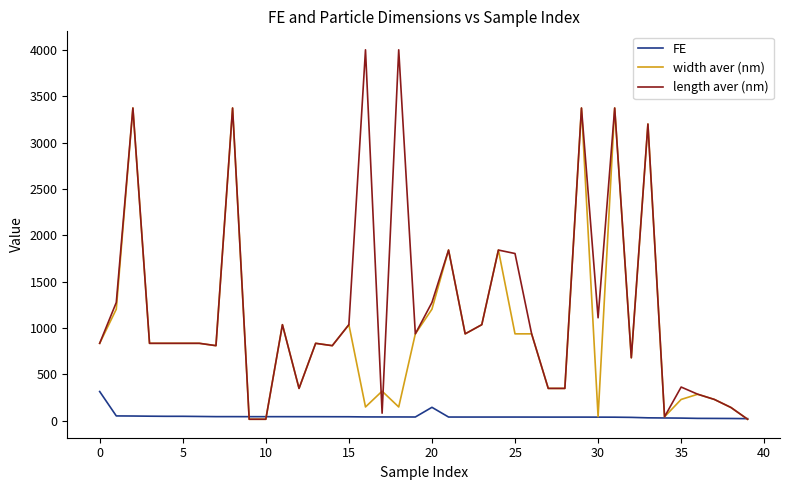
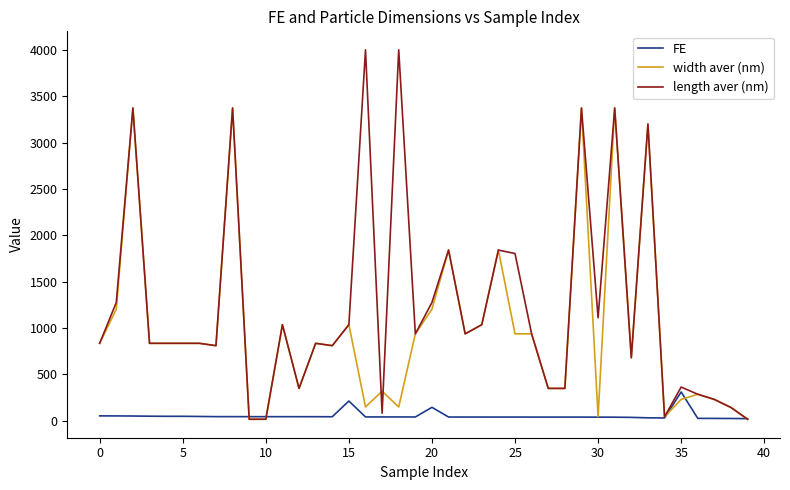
FE, 0: 300 -> 100
FE, 15: 0 -> 200
FE, 35: 0 -> 300
